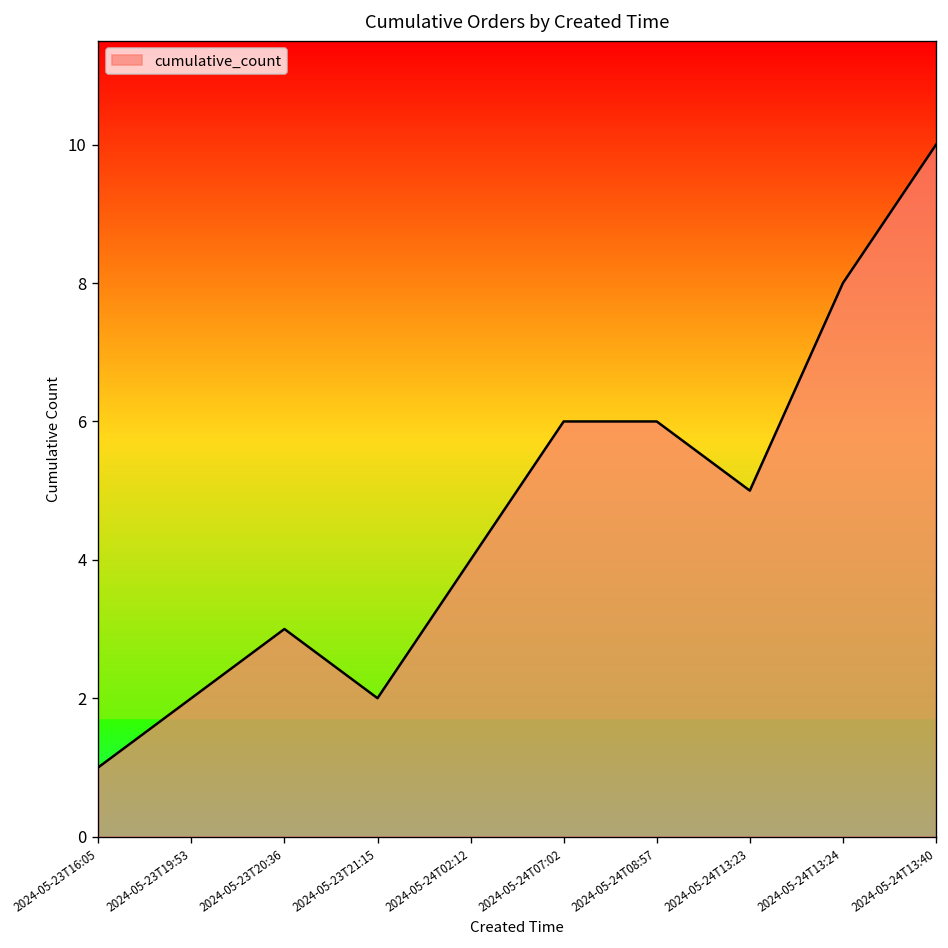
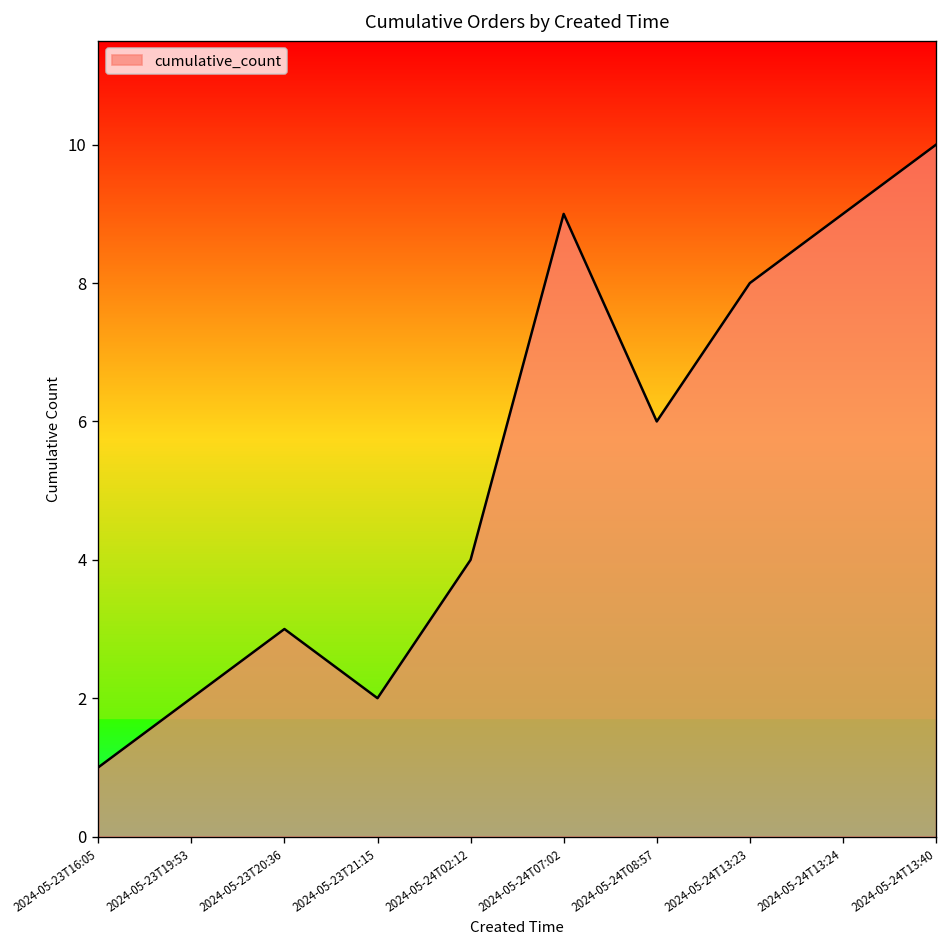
2024-05-24T07:02: 6 -> 9
2024-05-24T13:23: 5 -> 8
2024-05-24T13:24: 8 -> 9
